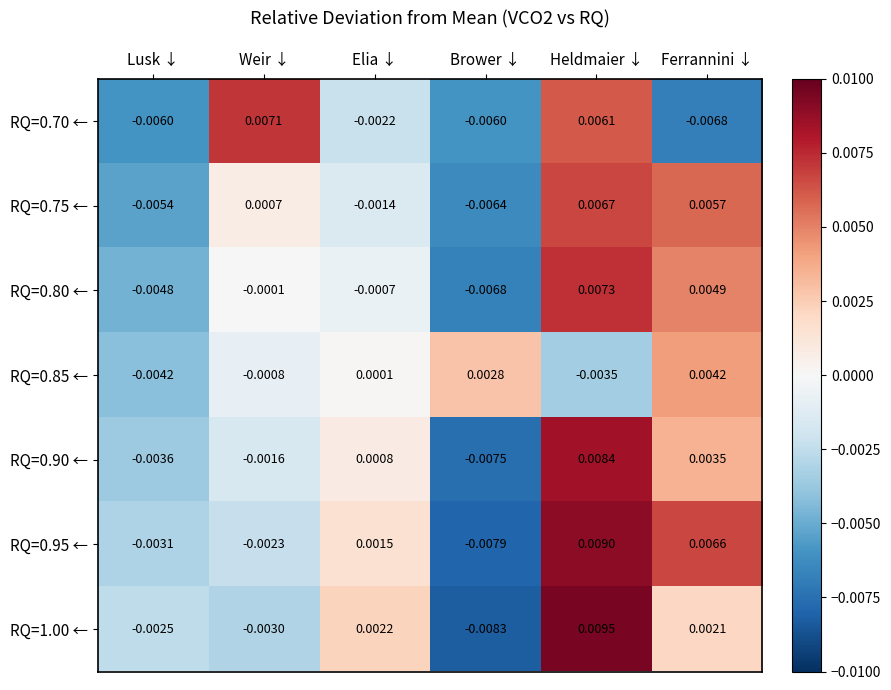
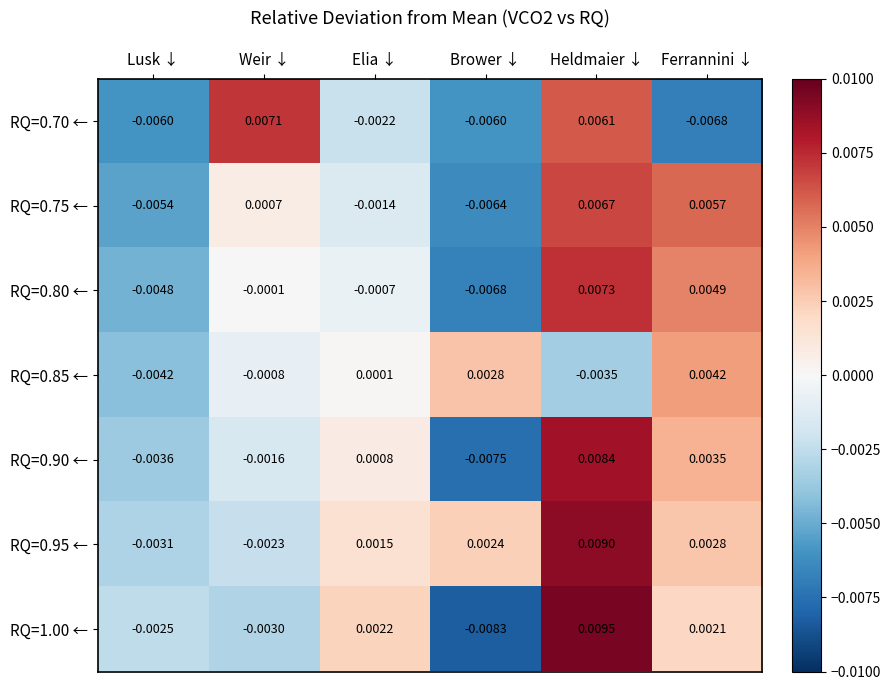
RQ=0.95 ←, Brower ↓: -0.0079 -> 0.0024
RQ=0.95 ←, Ferrannini ↓: 0.0066 -> 0.0028
